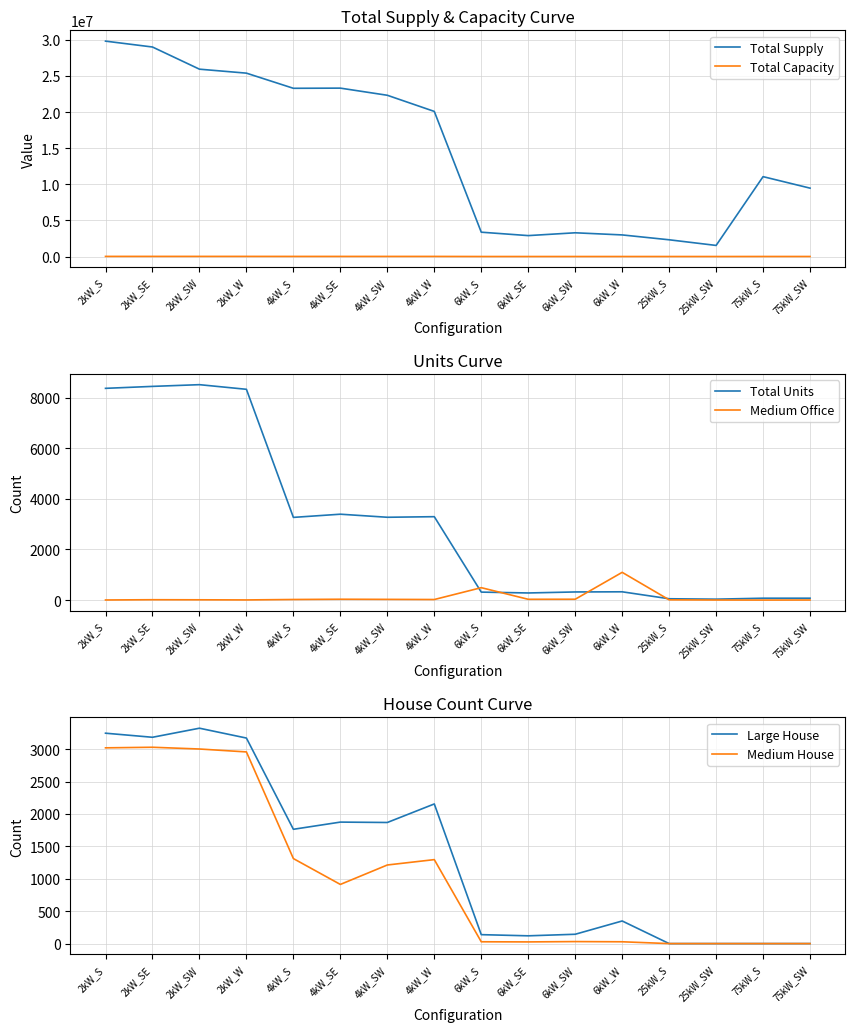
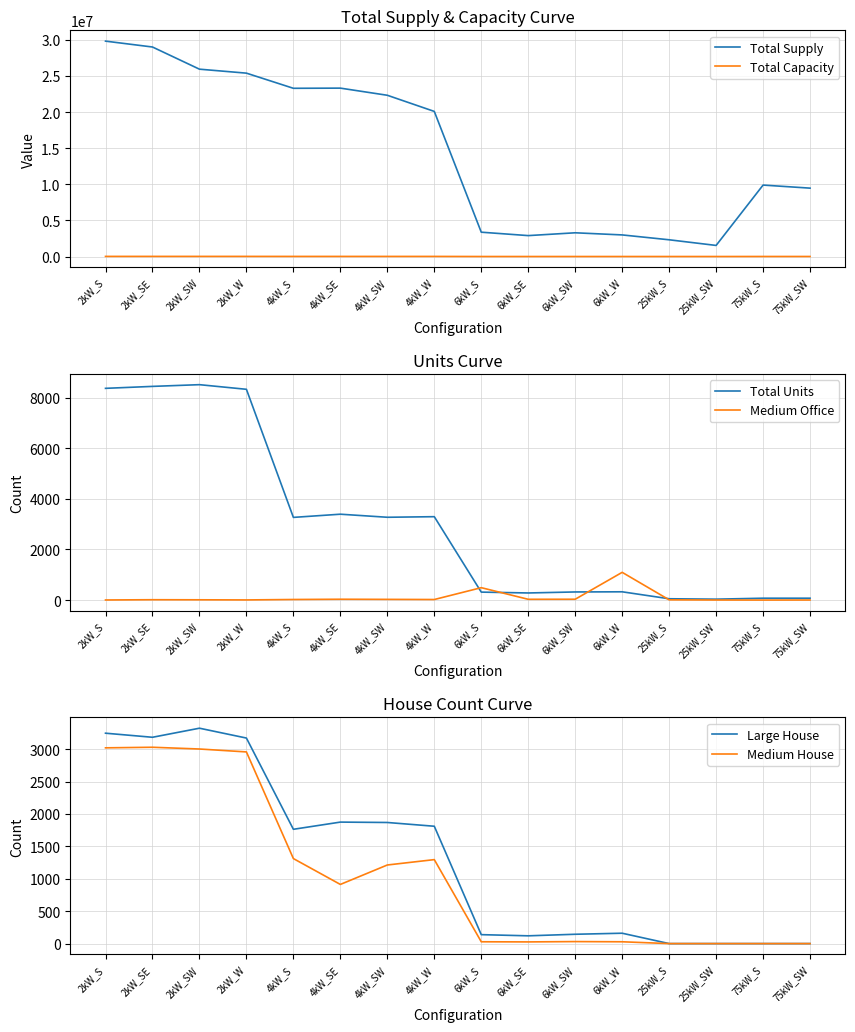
Total Supply & Capacity Curve, Total Supply, 75kW_S: 11000000 -> 10000000
House Count Curve, Large House, 4kW_W: 2200 -> 1800
House Count Curve, Large House, 6kW_W: 300 -> 200
